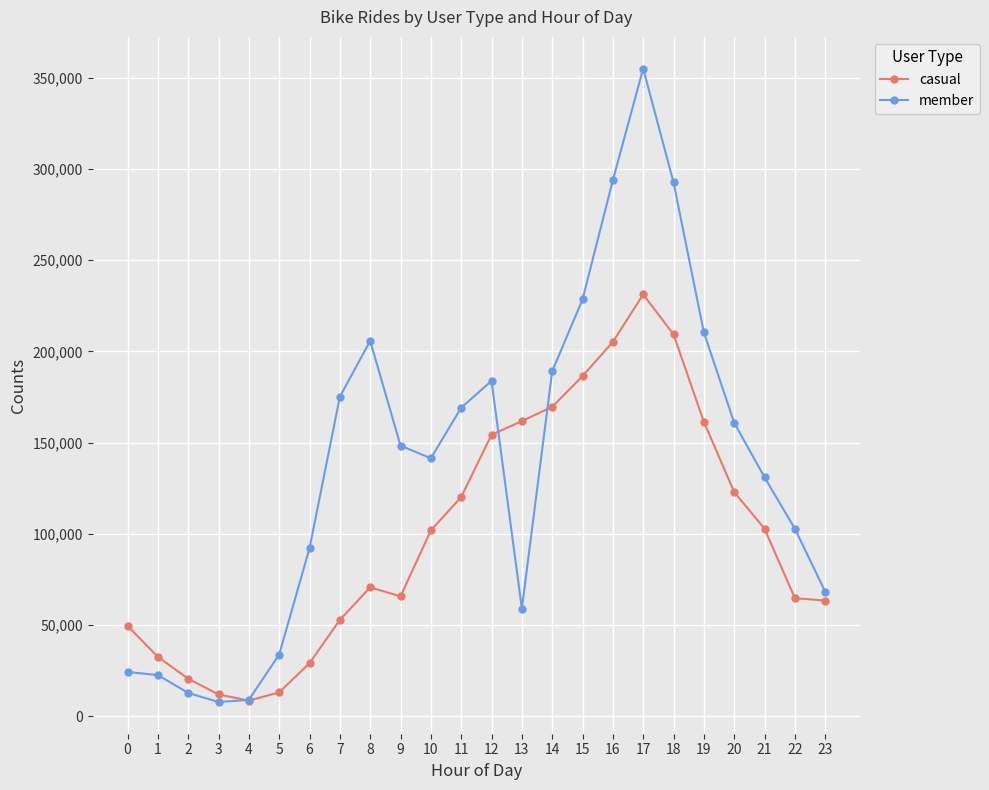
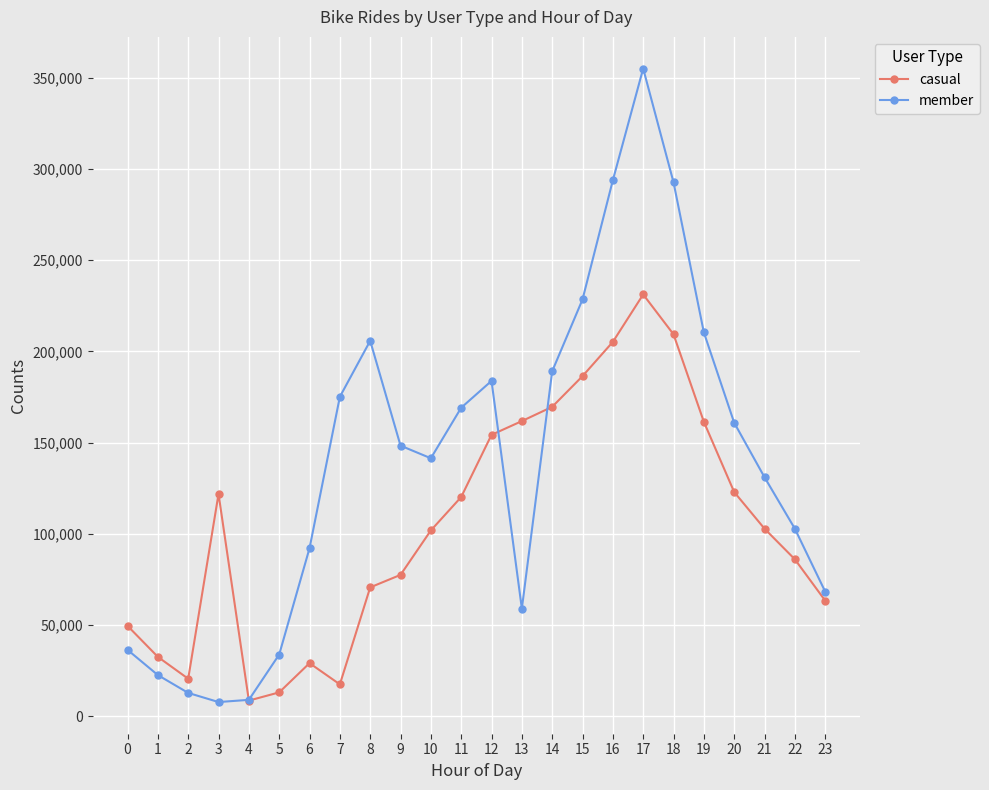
member, 0: 24,000 -> 36,000
casual, 3: 12,000 -> 122,000
casual, 7: 53,000 -> 18,000
casual, 9: 66,000 -> 78,000
casual, 22: 65,000 -> 86,000
